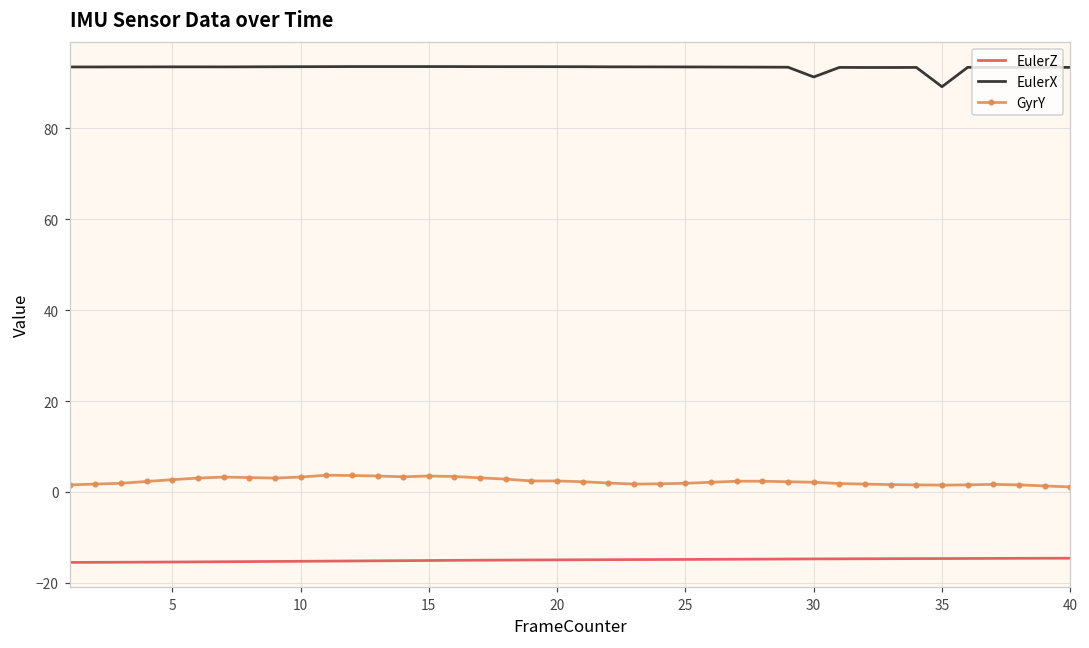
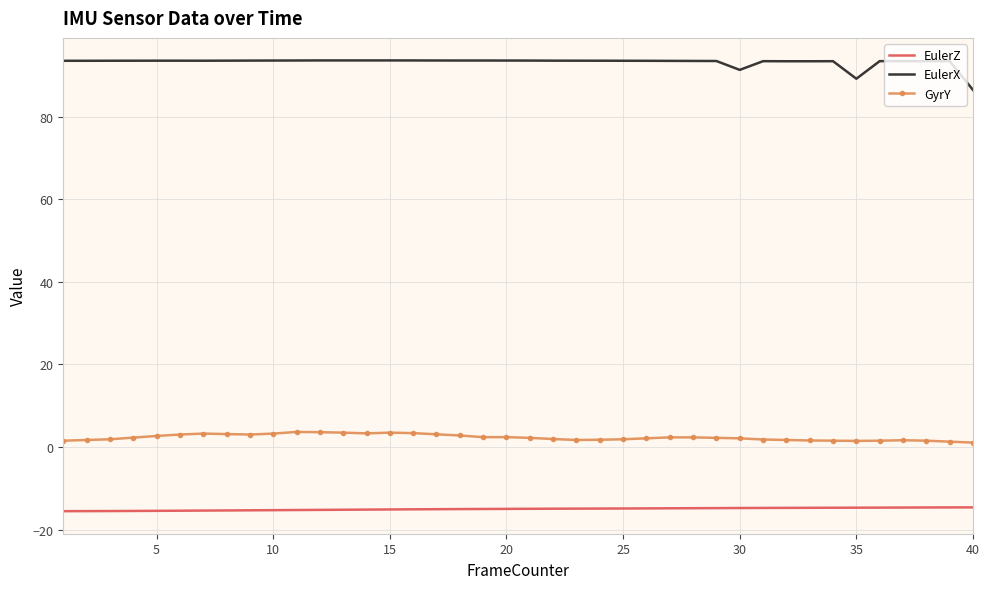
EulerX, 40: 93 -> 86
